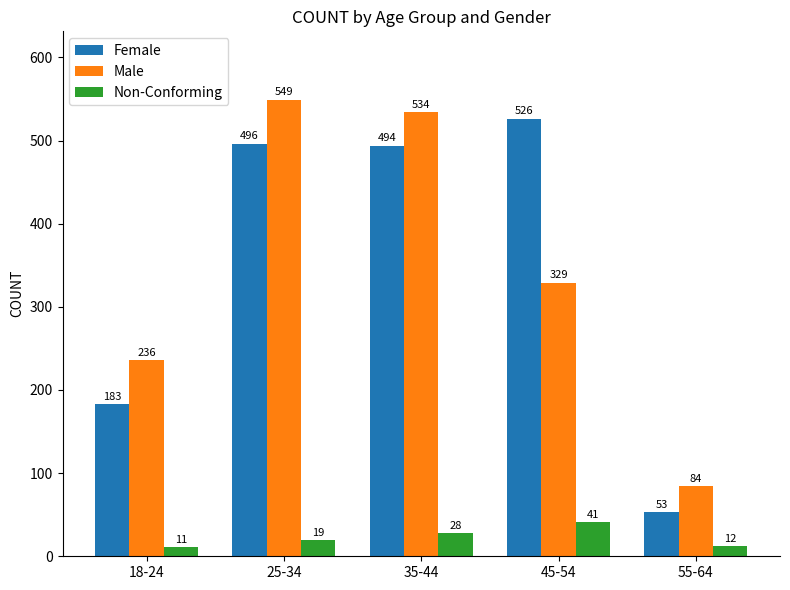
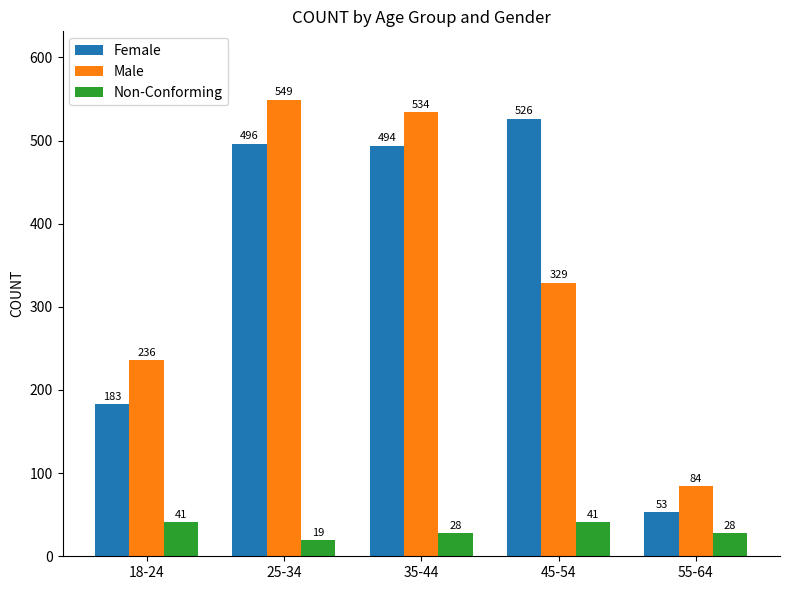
Non-Conforming, 18-24: 11 -> 41
Non-Conforming, 55-64: 12 -> 28
